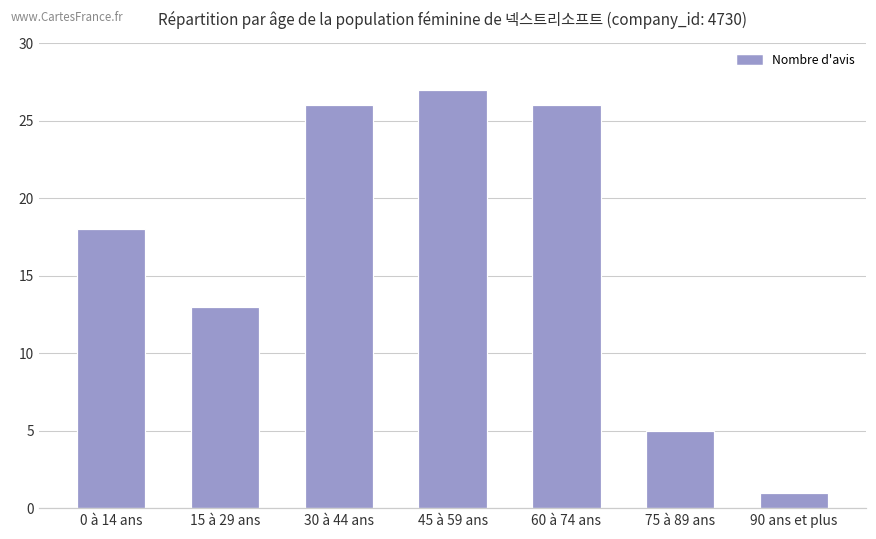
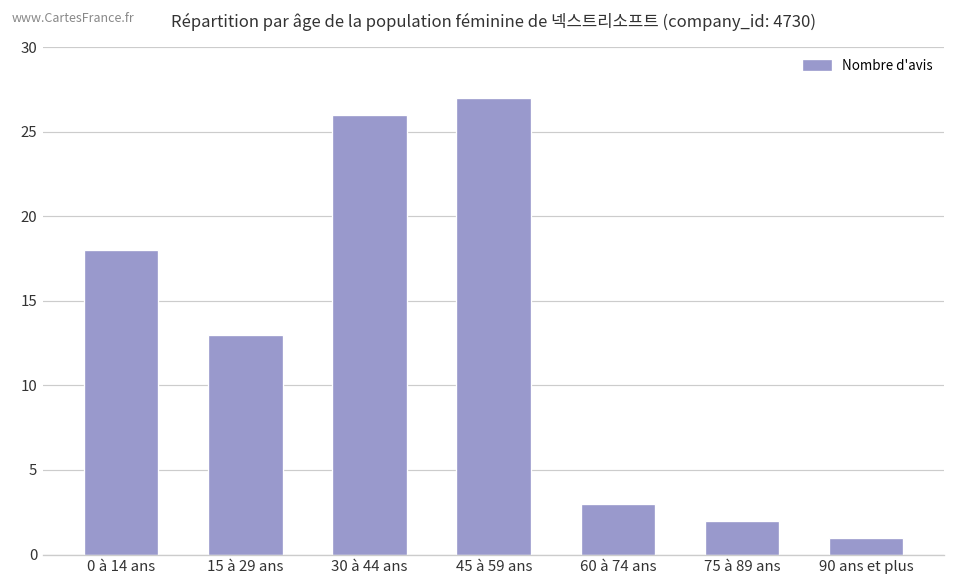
60 à 74 ans: 26 -> 3
75 à 89 ans: 5 -> 2
